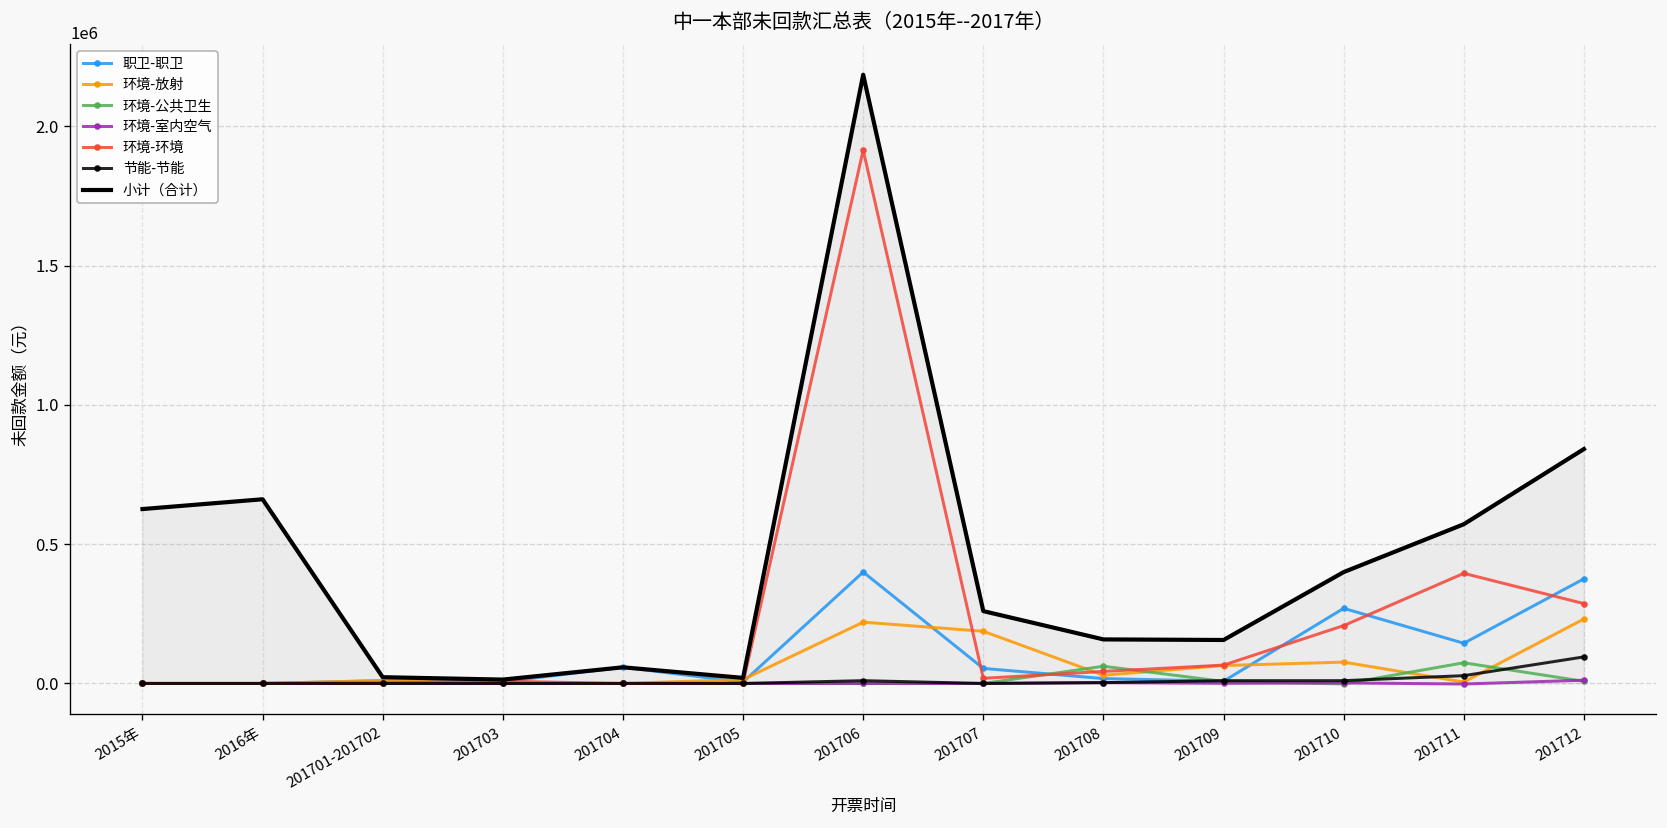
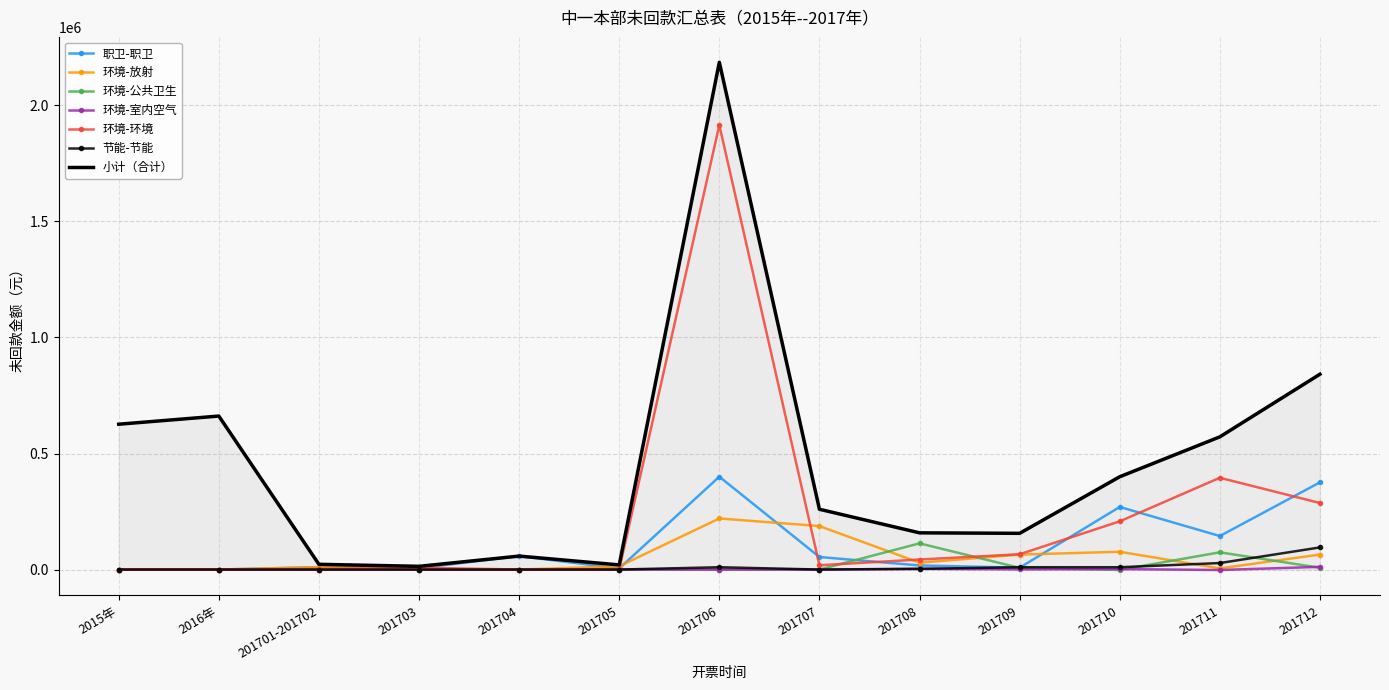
环境-公共卫生, 201708: 60000 -> 110000
环境-放射, 201712: 230000 -> 60000
